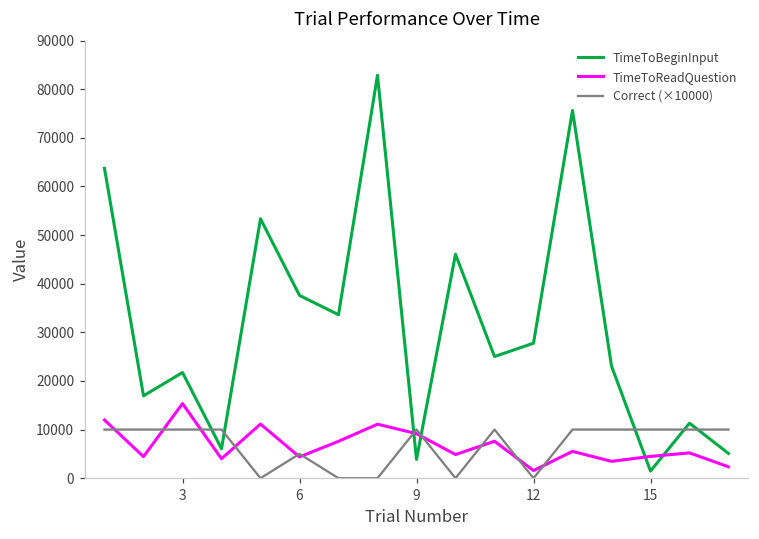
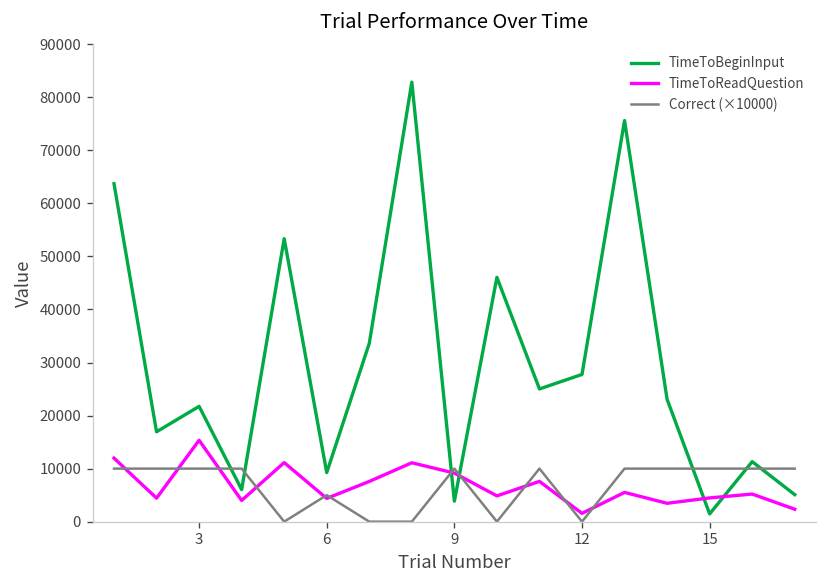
TimeToBeginInput, 6: 38000 -> 9000
